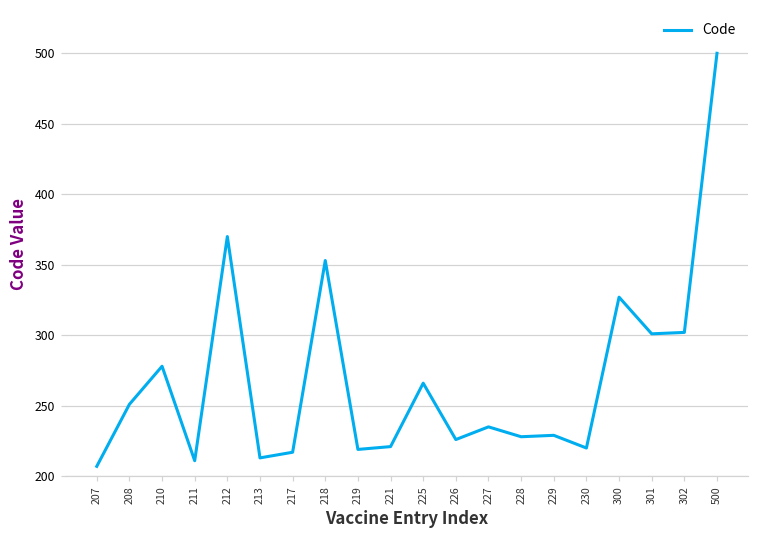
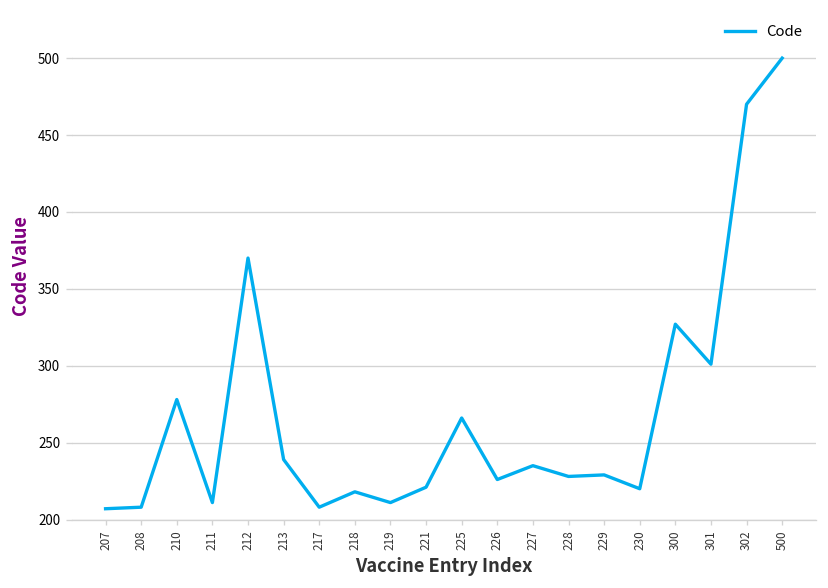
208: 251 -> 208
213: 213 -> 239
217: 217 -> 208
218: 353 -> 218
219: 219 -> 211
302: 302 -> 470
